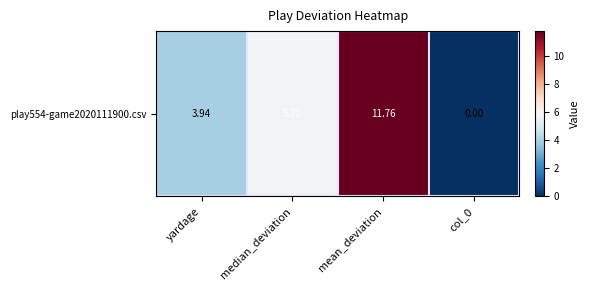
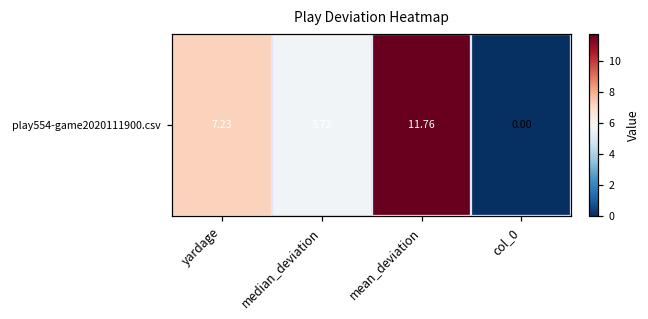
play554-game2020111900.csv, yardage: 3.94 -> 7.23
